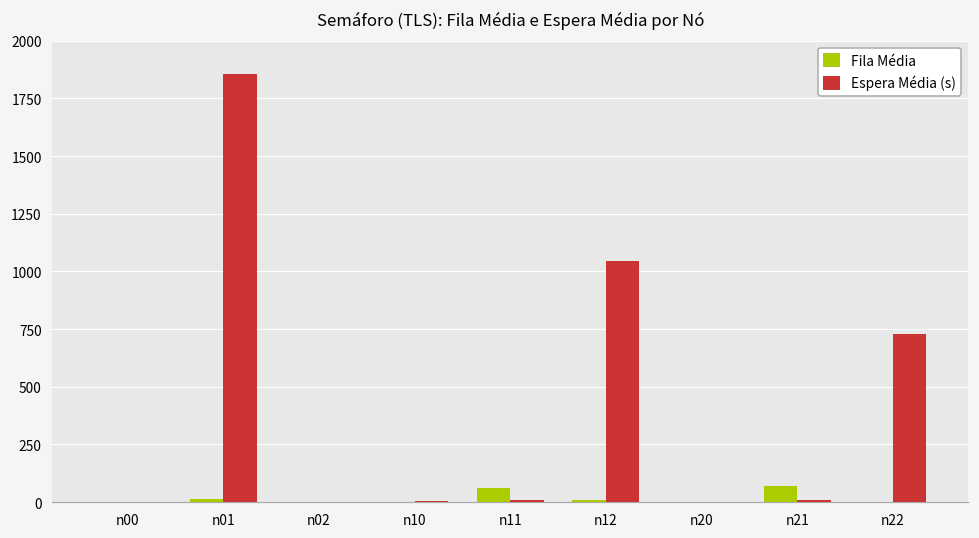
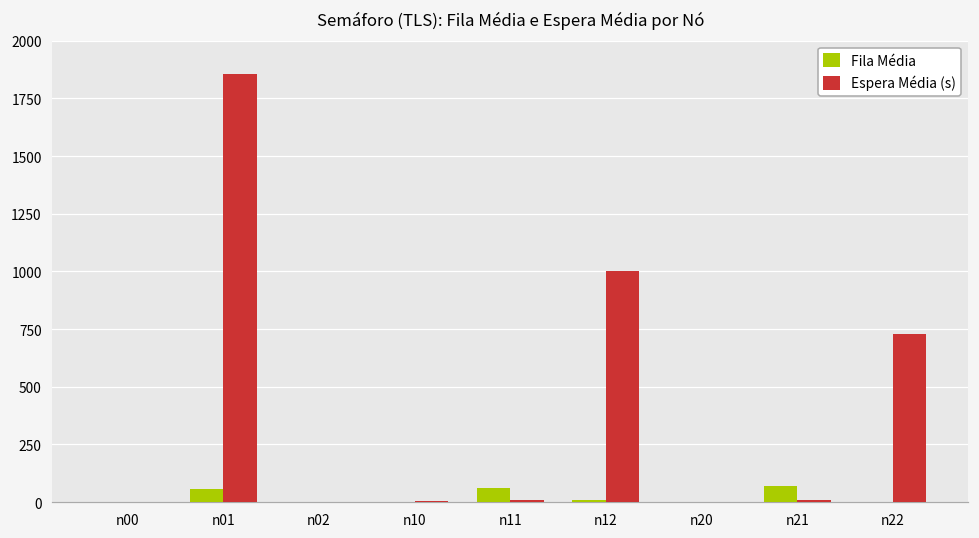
Fila Média, n01: 10 -> 60
Espera Média (s), n12: 1040 -> 1000
